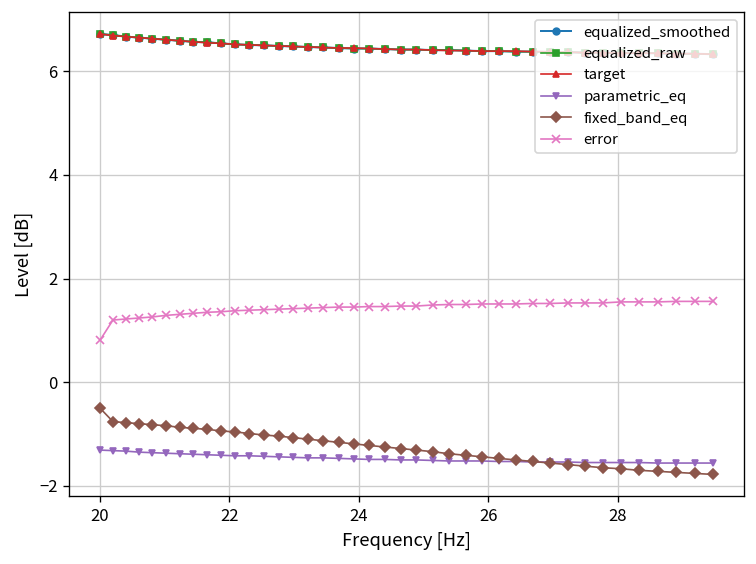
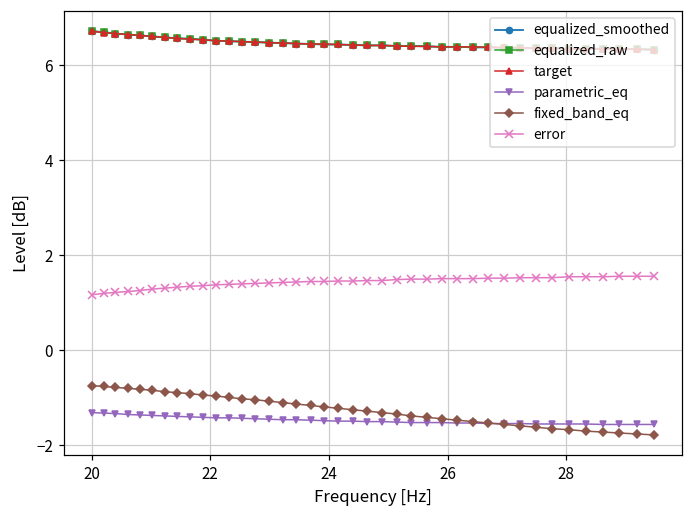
fixed_band_eq, 20: -0.5 -> -0.7
error, 20: 0.8 -> 1.2
